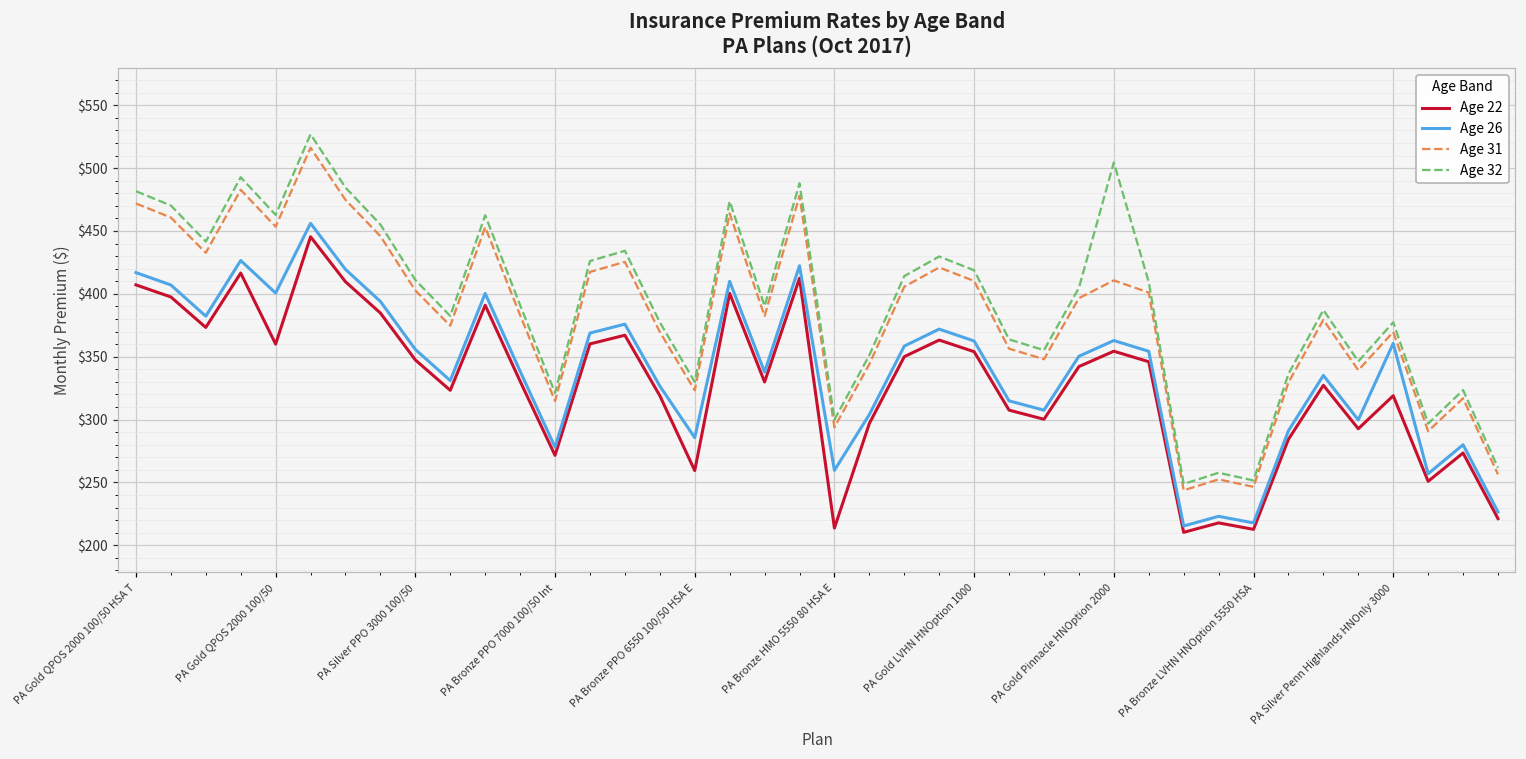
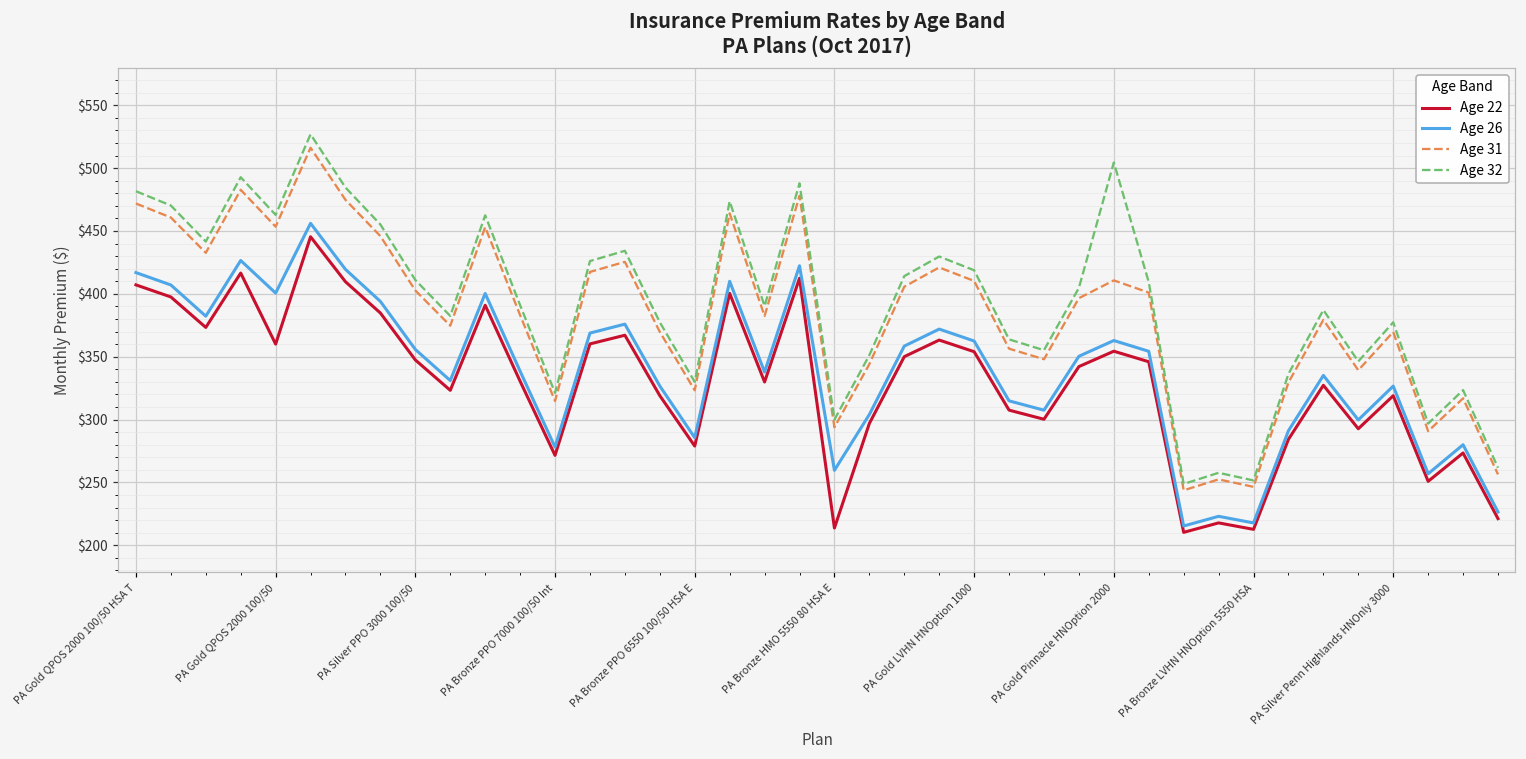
Age 22, PA Bronze PPO 6550 100/50 HSA E: $259 -> $279
Age 26, PA Silver Penn Highlands HNOnly 3000: $361 -> $327
